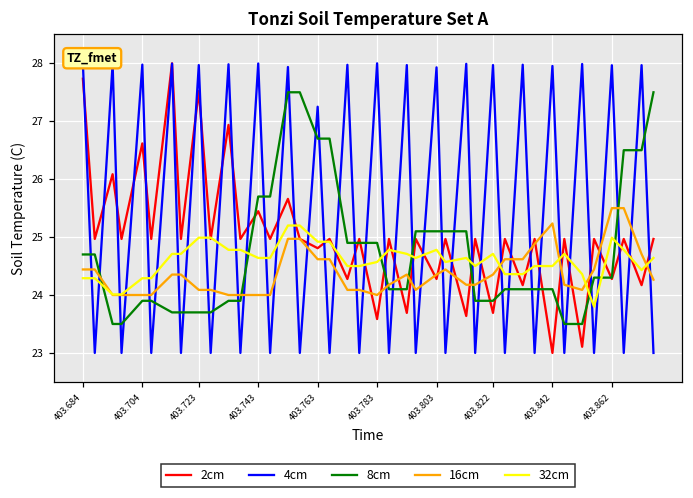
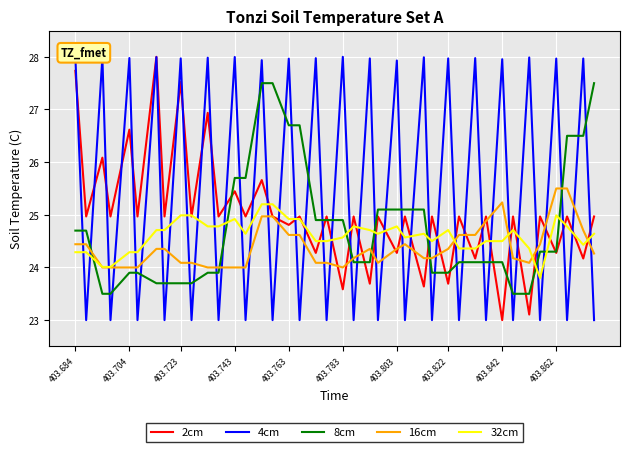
32cm, 403.743: 24.6 -> 24.9
4cm, 403.763: 27.3 -> 28.0
